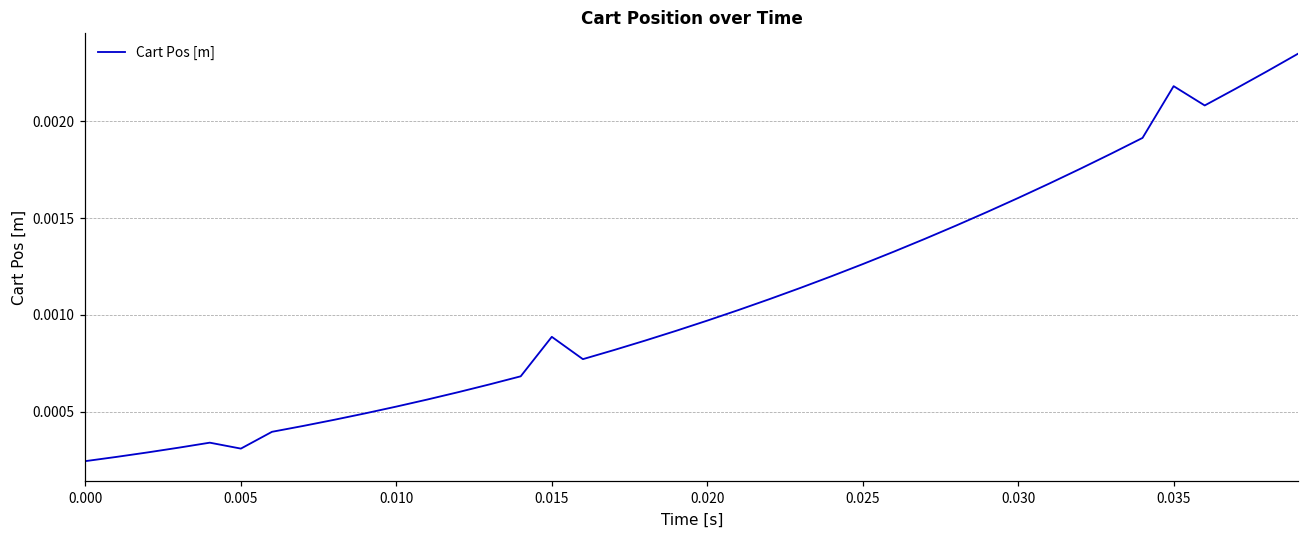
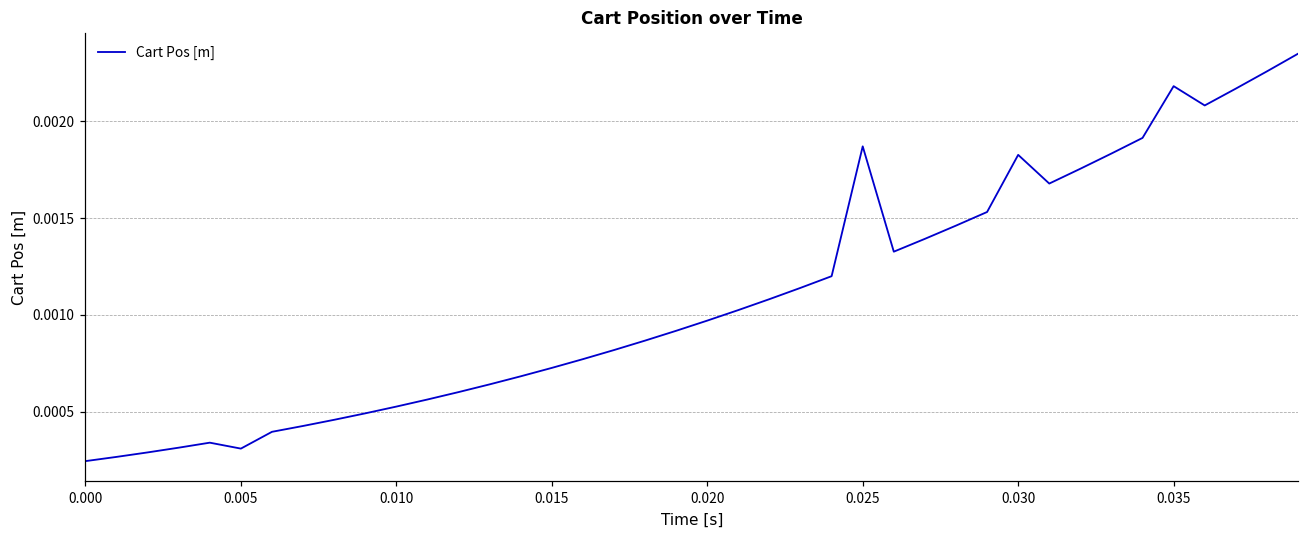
0.015: 0.00089 -> 0.00073
0.025: 0.00126 -> 0.00187
0.030: 0.00160 -> 0.00183
